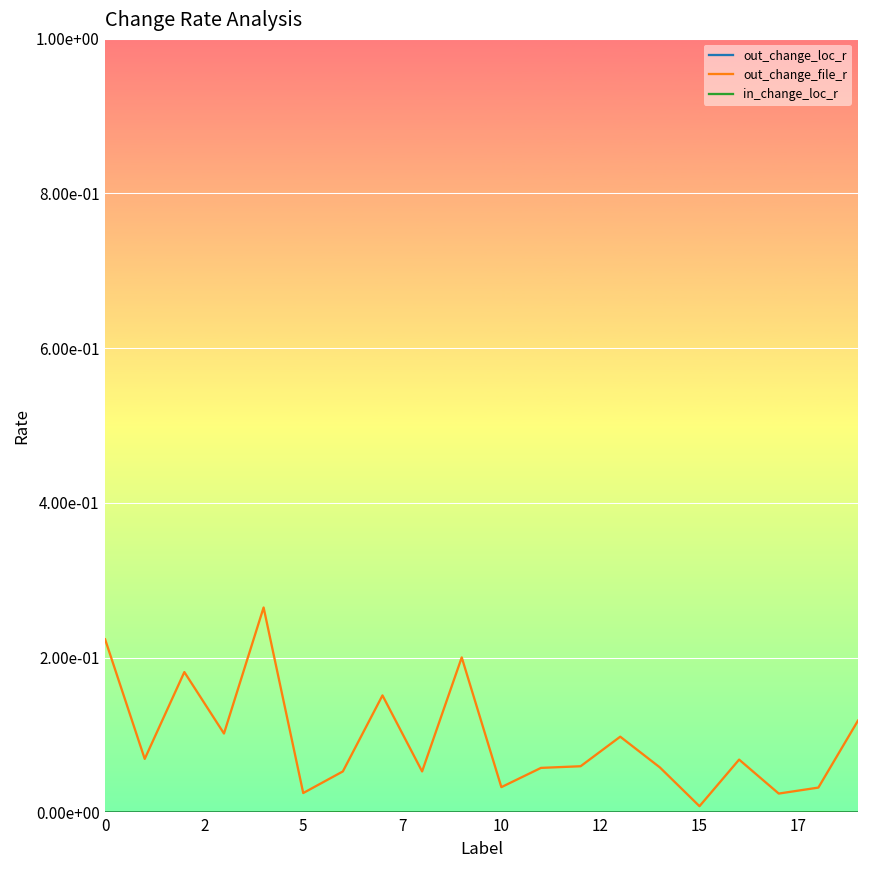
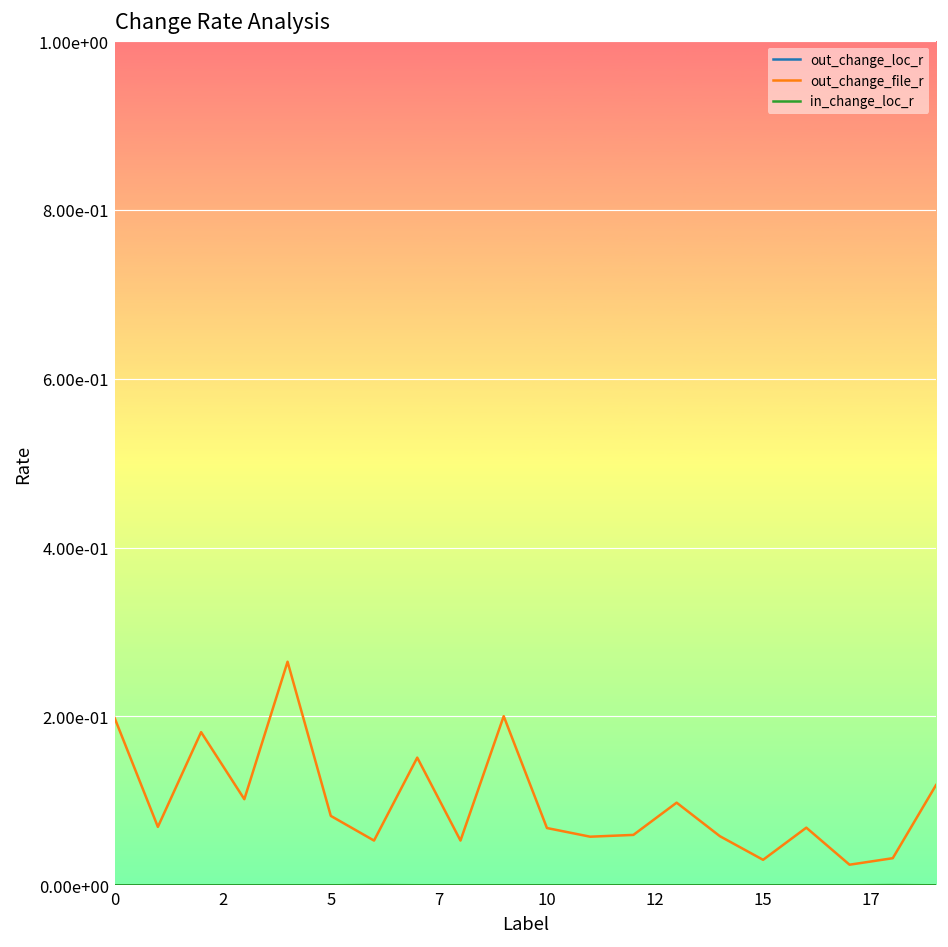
out_change_file_r, 0: 0.22 -> 0.20
out_change_file_r, 5: 0.03 -> 0.08
out_change_file_r, 10: 0.03 -> 0.07
out_change_file_r, 15: 0.01 -> 0.03
